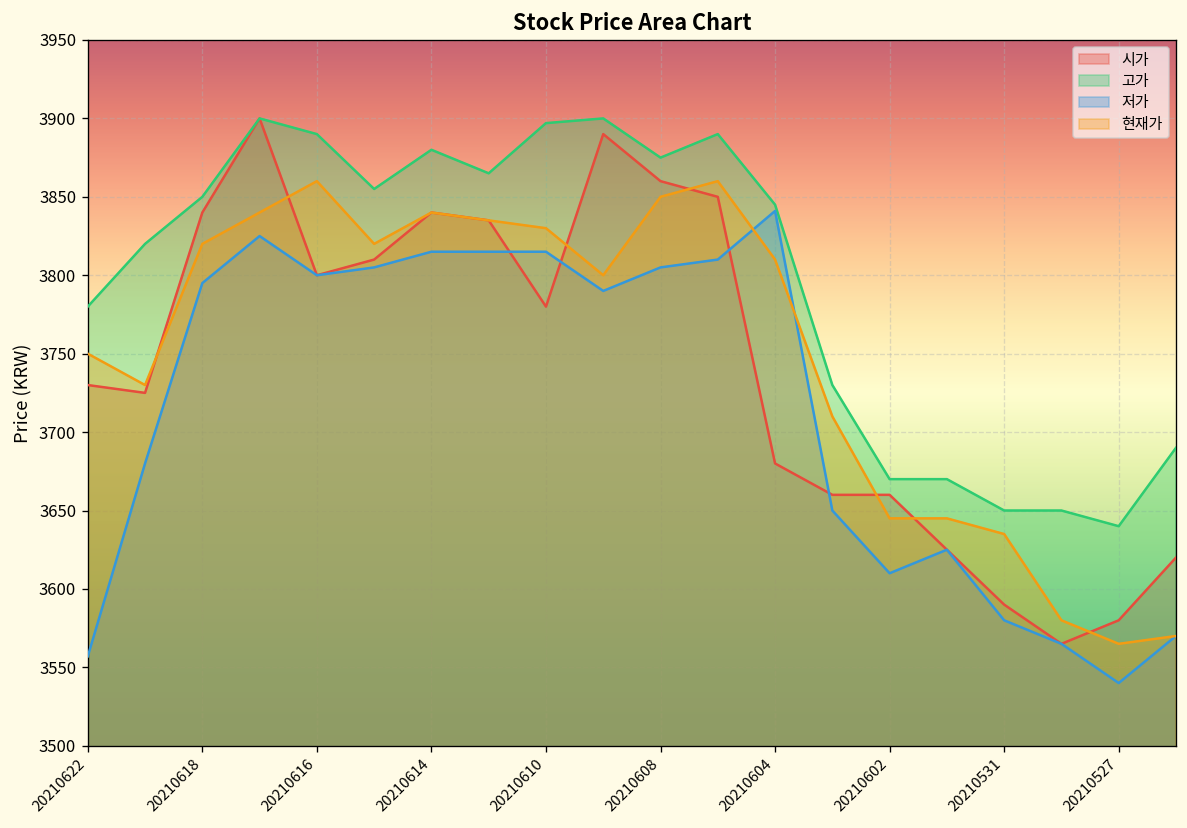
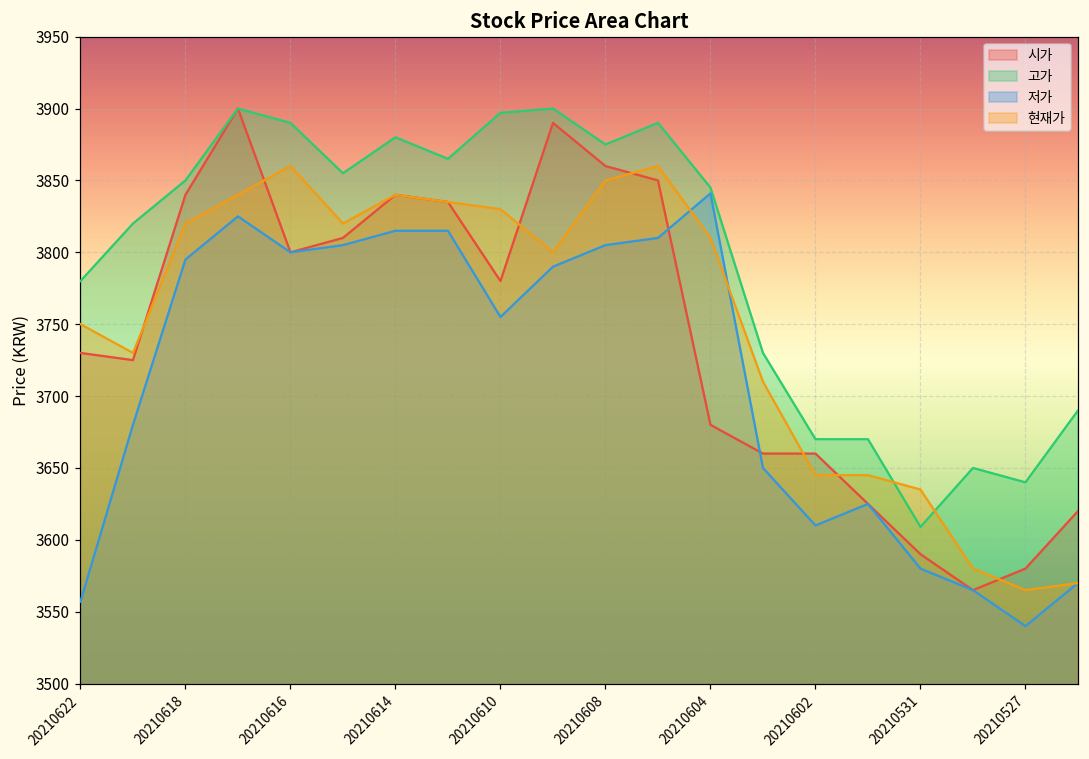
저가, 20210610: 3815 -> 3755
고가, 20210531: 3650 -> 3609
